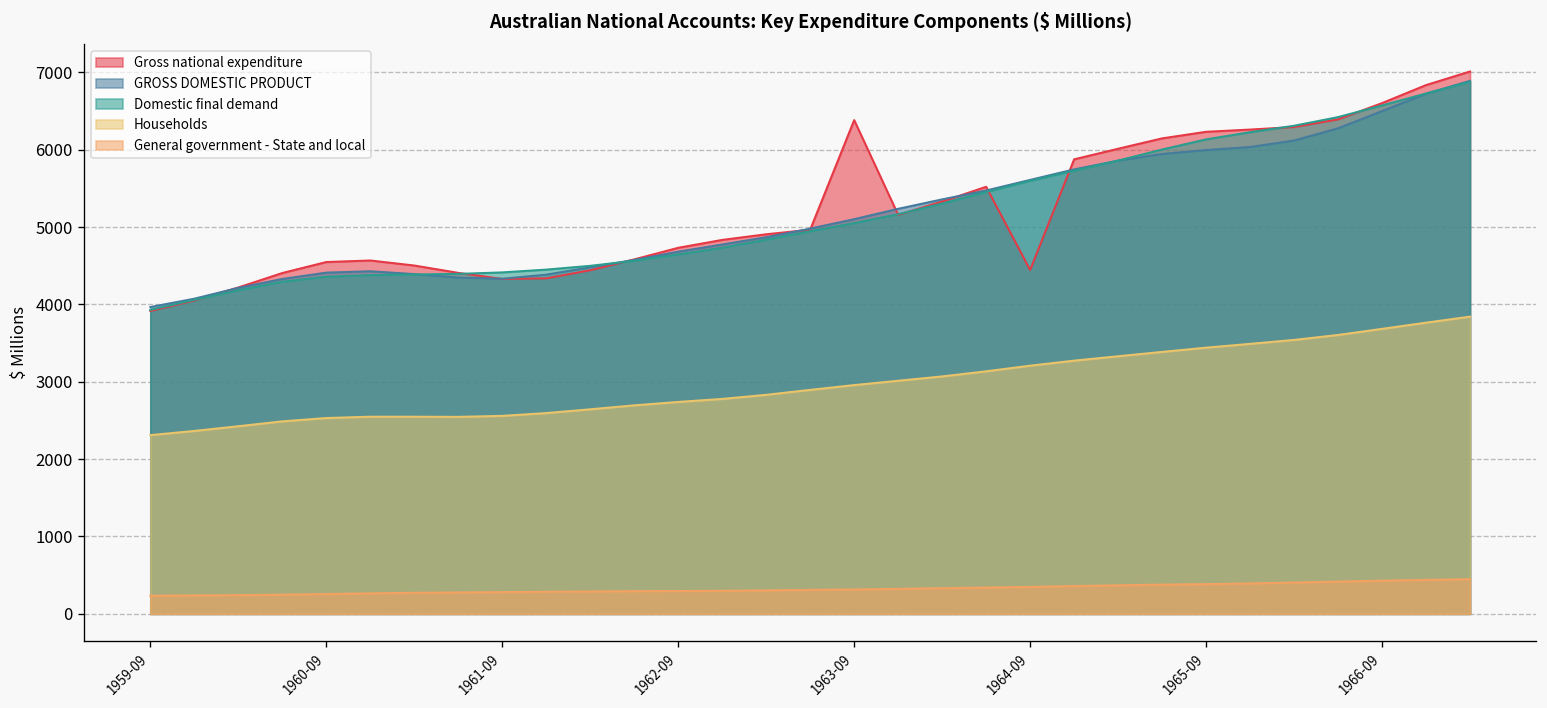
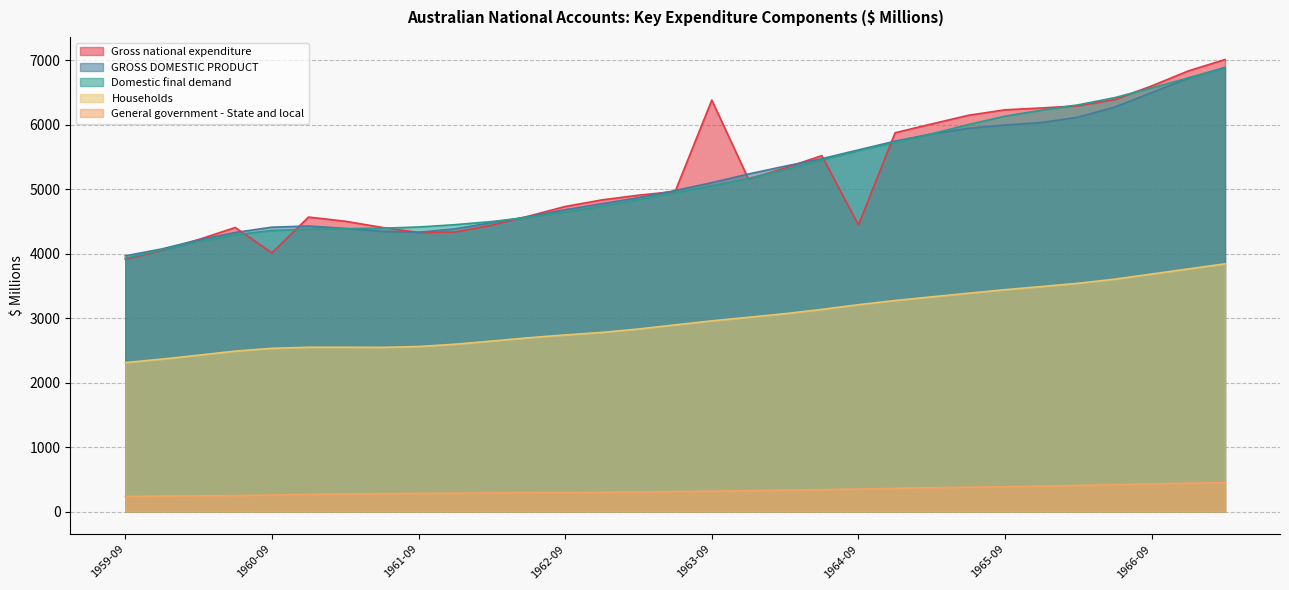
Gross national expenditure, 1960-09: 4500 -> 4000
